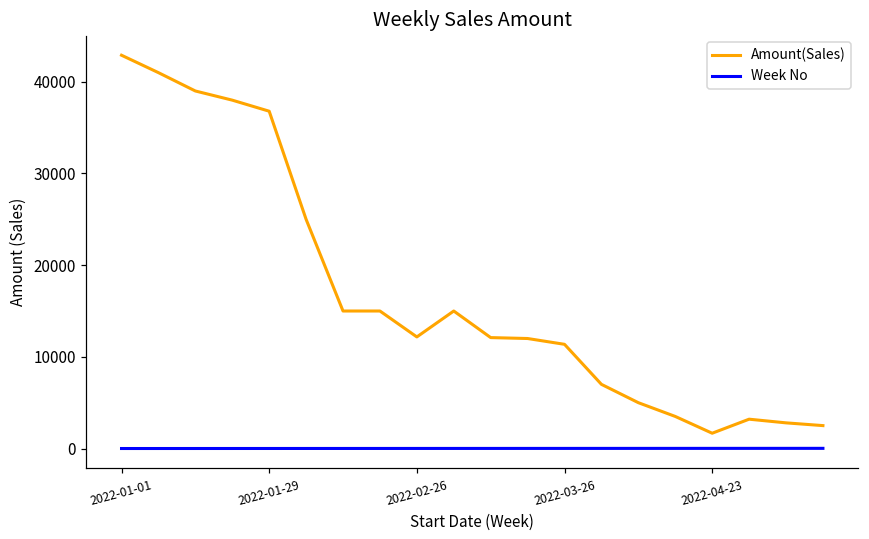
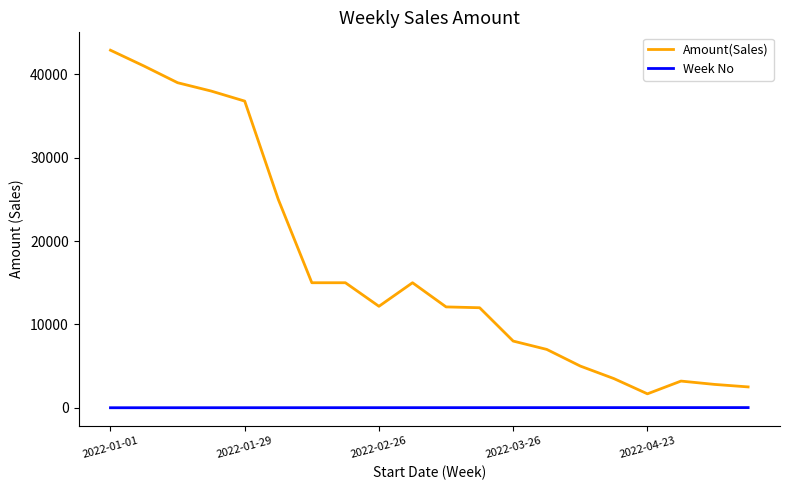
Amount(Sales), 2022-03-26: 11000 -> 8000
